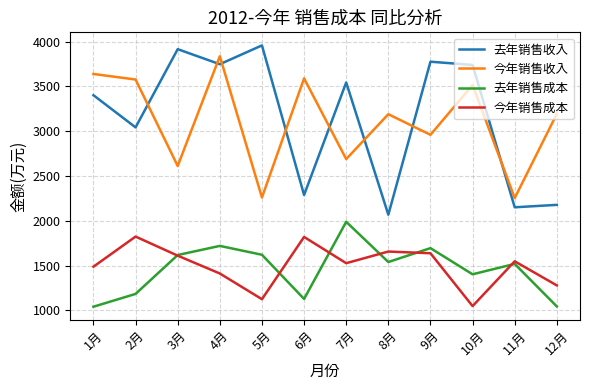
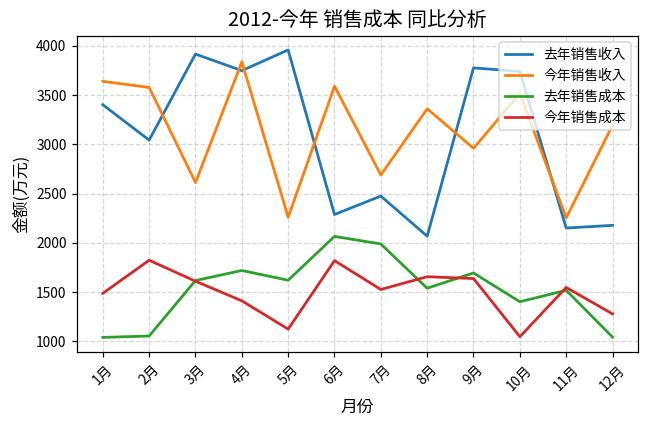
去年销售成本, 2月: 1200 -> 1100
去年销售成本, 6月: 1100 -> 2100
去年销售收入, 7月: 3500 -> 2500
今年销售收入, 8月: 3200 -> 3400
